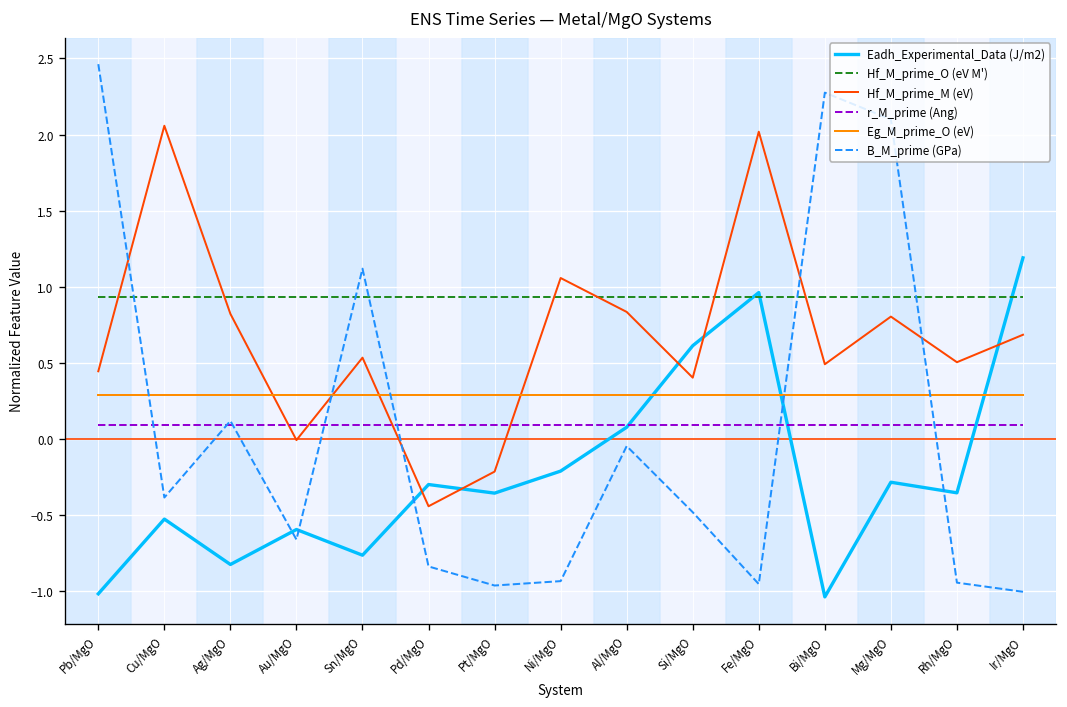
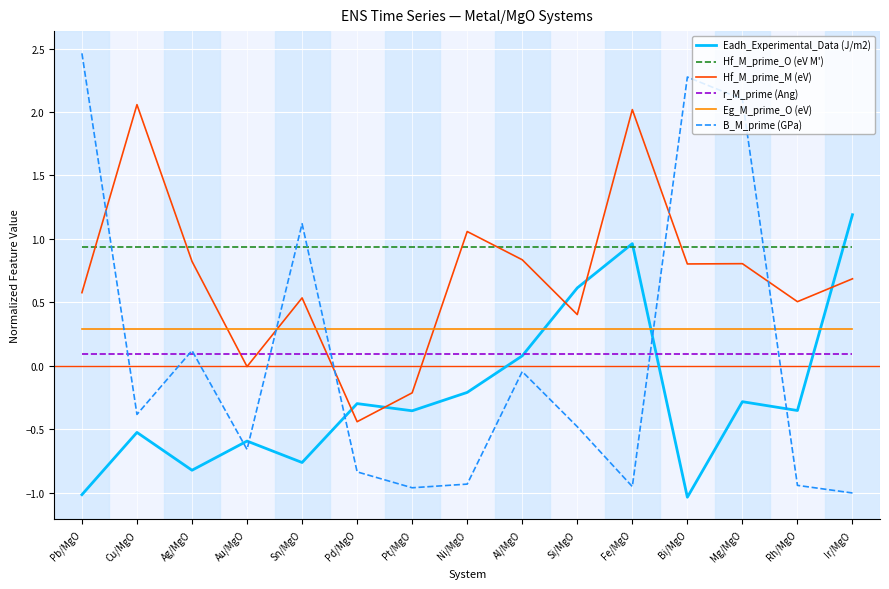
Hf_M_prime_M (eV), Pb/MgO: 0.45 -> 0.58
Hf_M_prime_M (eV), Bi/MgO: 0.49 -> 0.80
